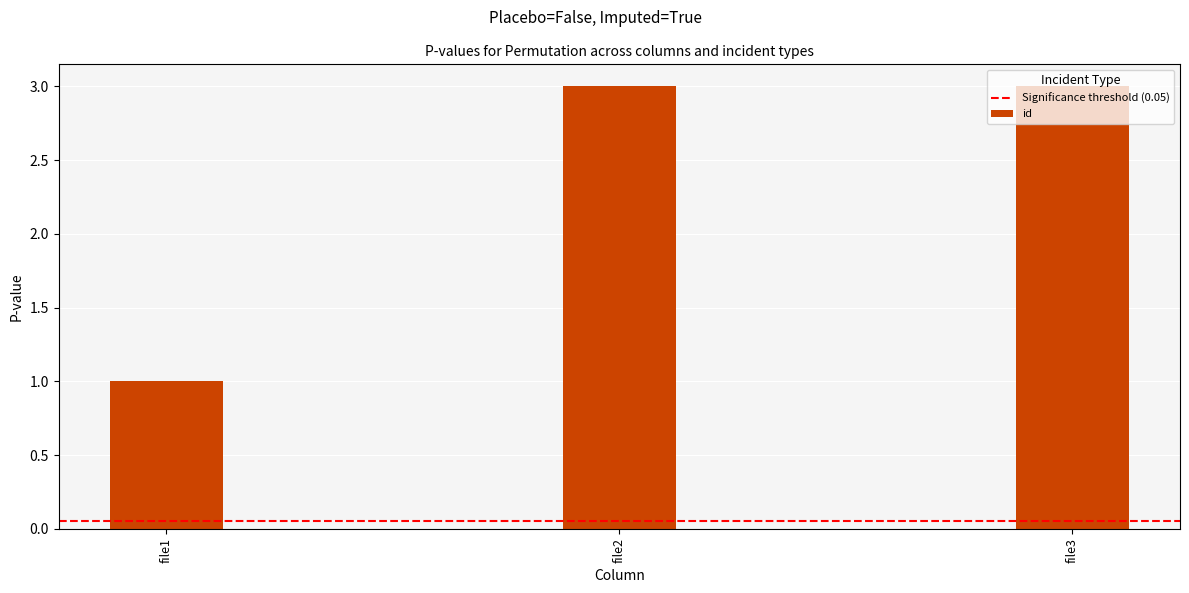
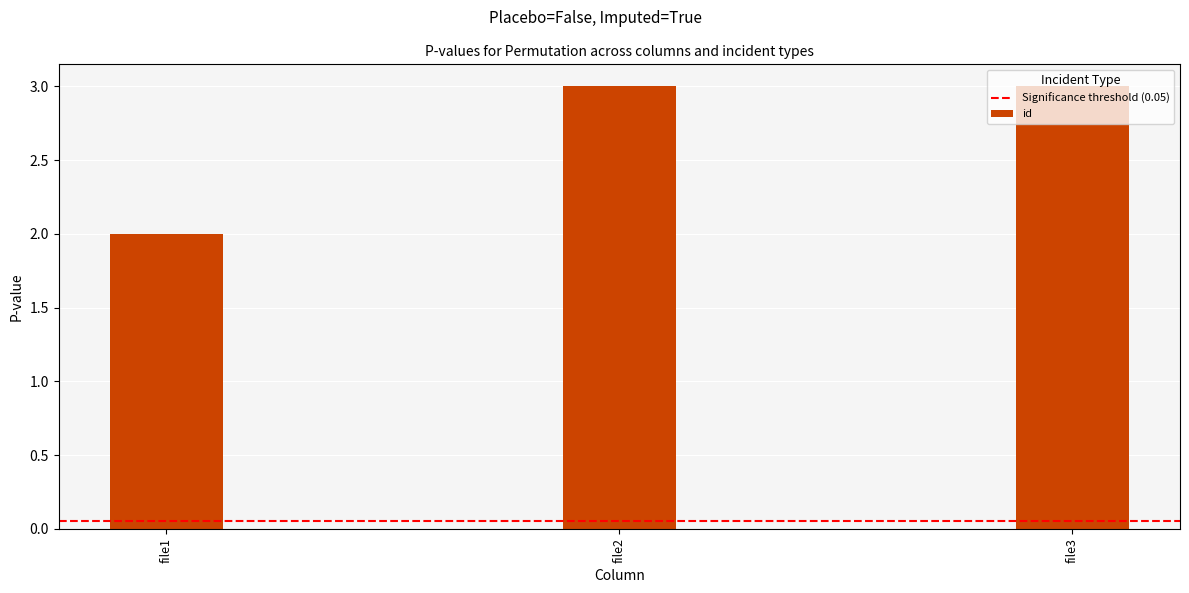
file1: 1 -> 2
